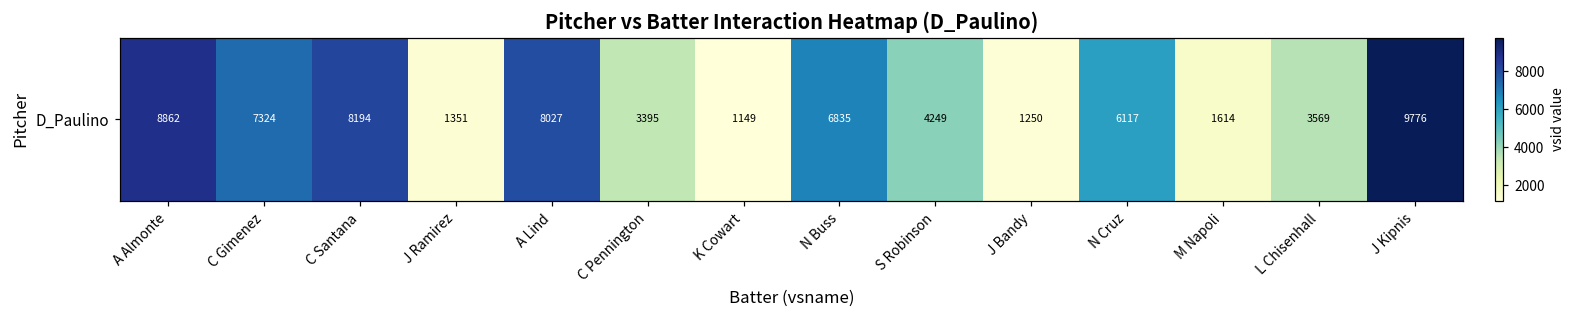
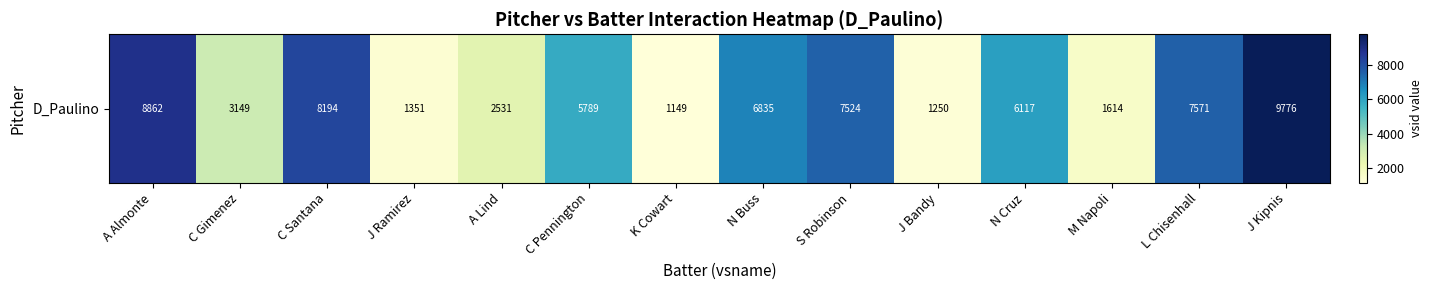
D_Paulino, C Gimenez: 7324 -> 3149
D_Paulino, A Lind: 8027 -> 2531
D_Paulino, C Pennington: 3395 -> 5789
D_Paulino, S Robinson: 4249 -> 7524
D_Paulino, L Chisenhall: 3569 -> 7571
